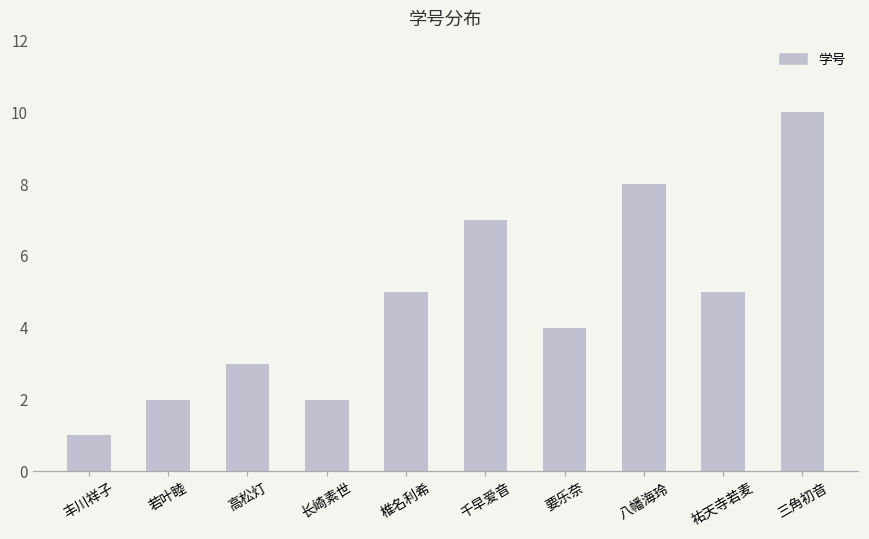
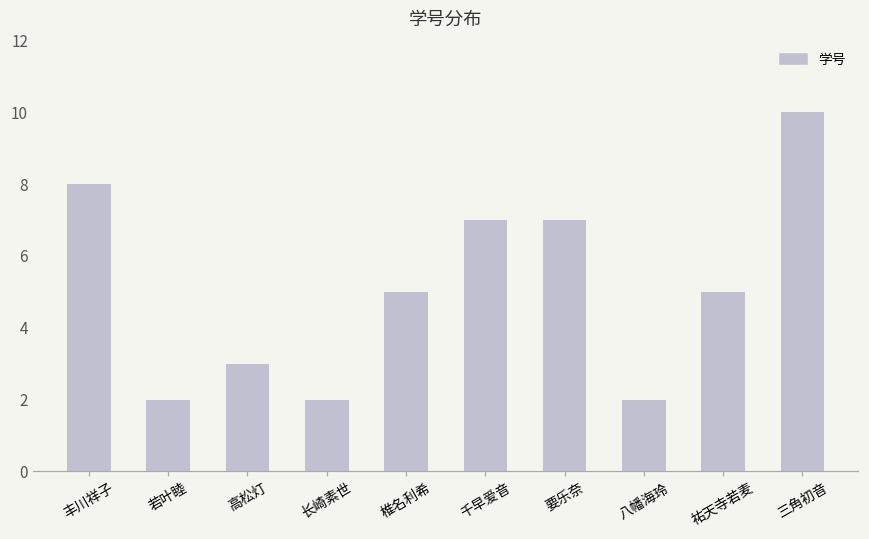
丰川祥子: 1 -> 8
要乐奈: 4 -> 7
八幡海玲: 8 -> 2
